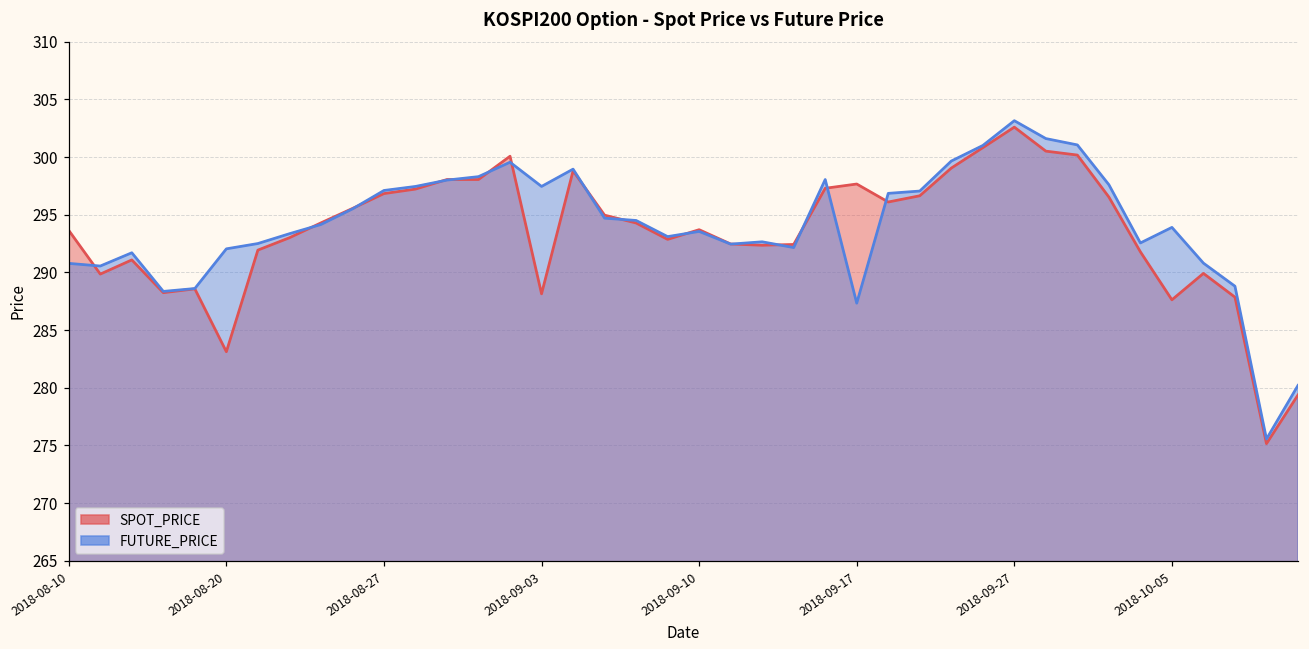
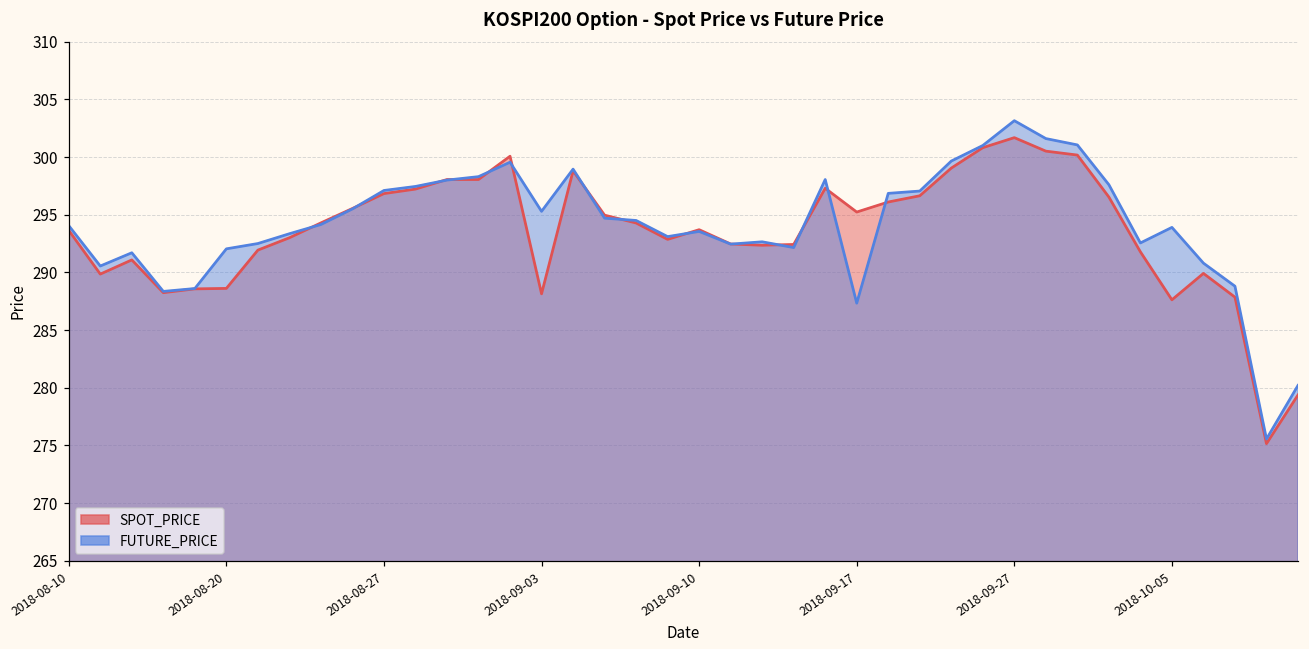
FUTURE_PRICE, 2018-08-10: 290.8 -> 294.1
SPOT_PRICE, 2018-08-20: 283.1 -> 288.6
FUTURE_PRICE, 2018-09-03: 297.5 -> 295.3
SPOT_PRICE, 2018-09-17: 297.7 -> 295.2
SPOT_PRICE, 2018-09-27: 302.6 -> 301.7
